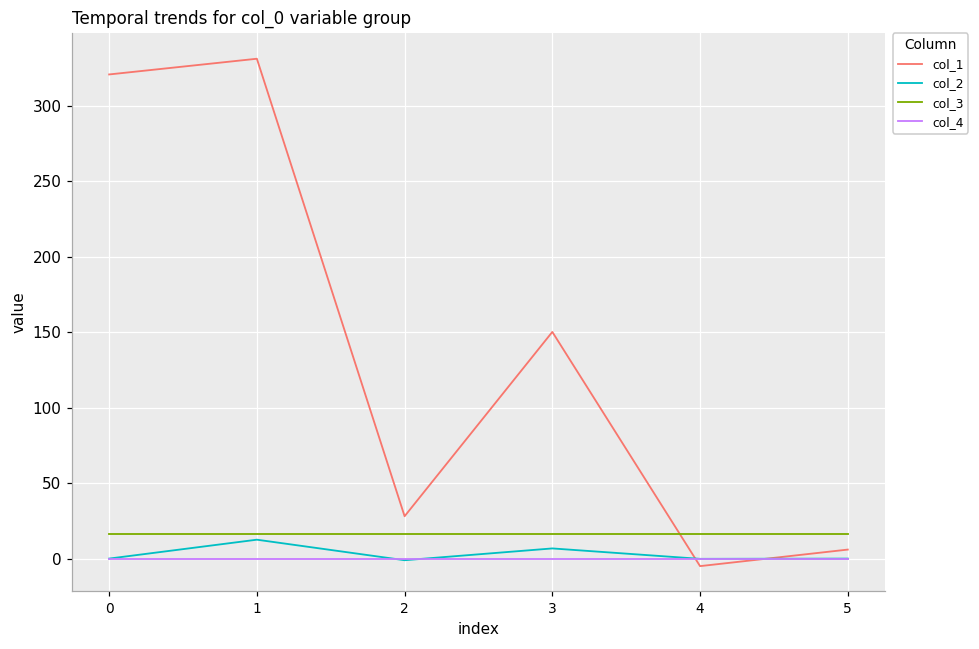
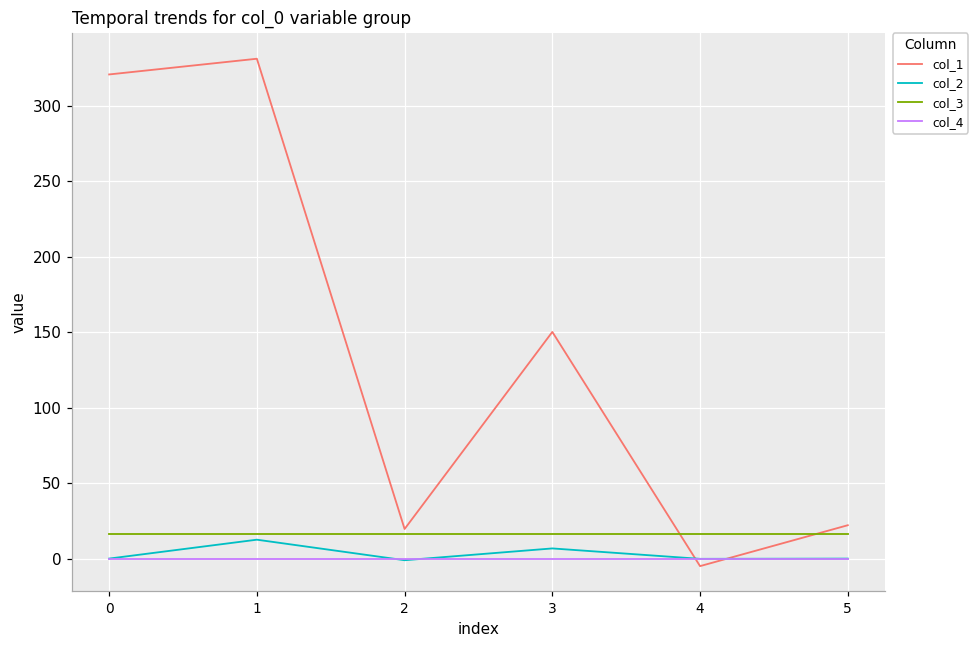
col_1, 2: 28 -> 20
col_1, 5: 6 -> 22
